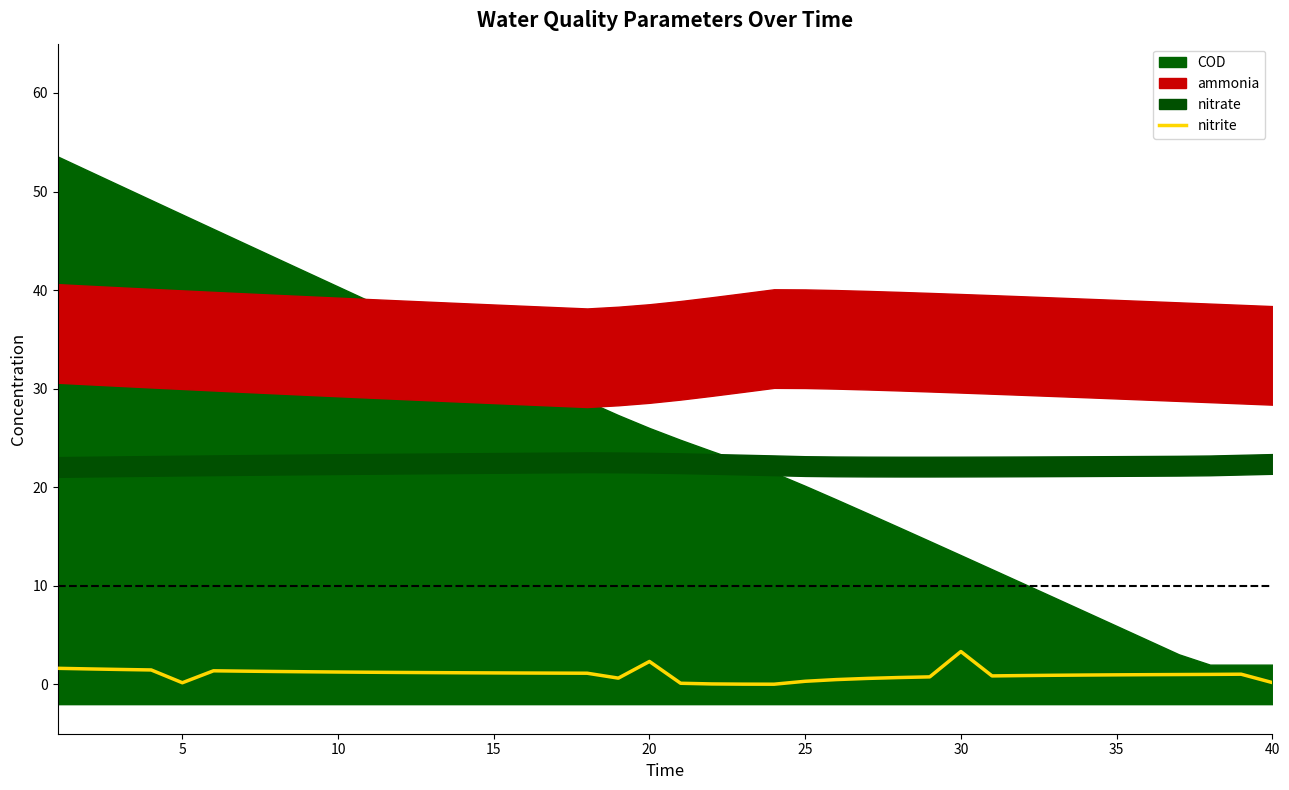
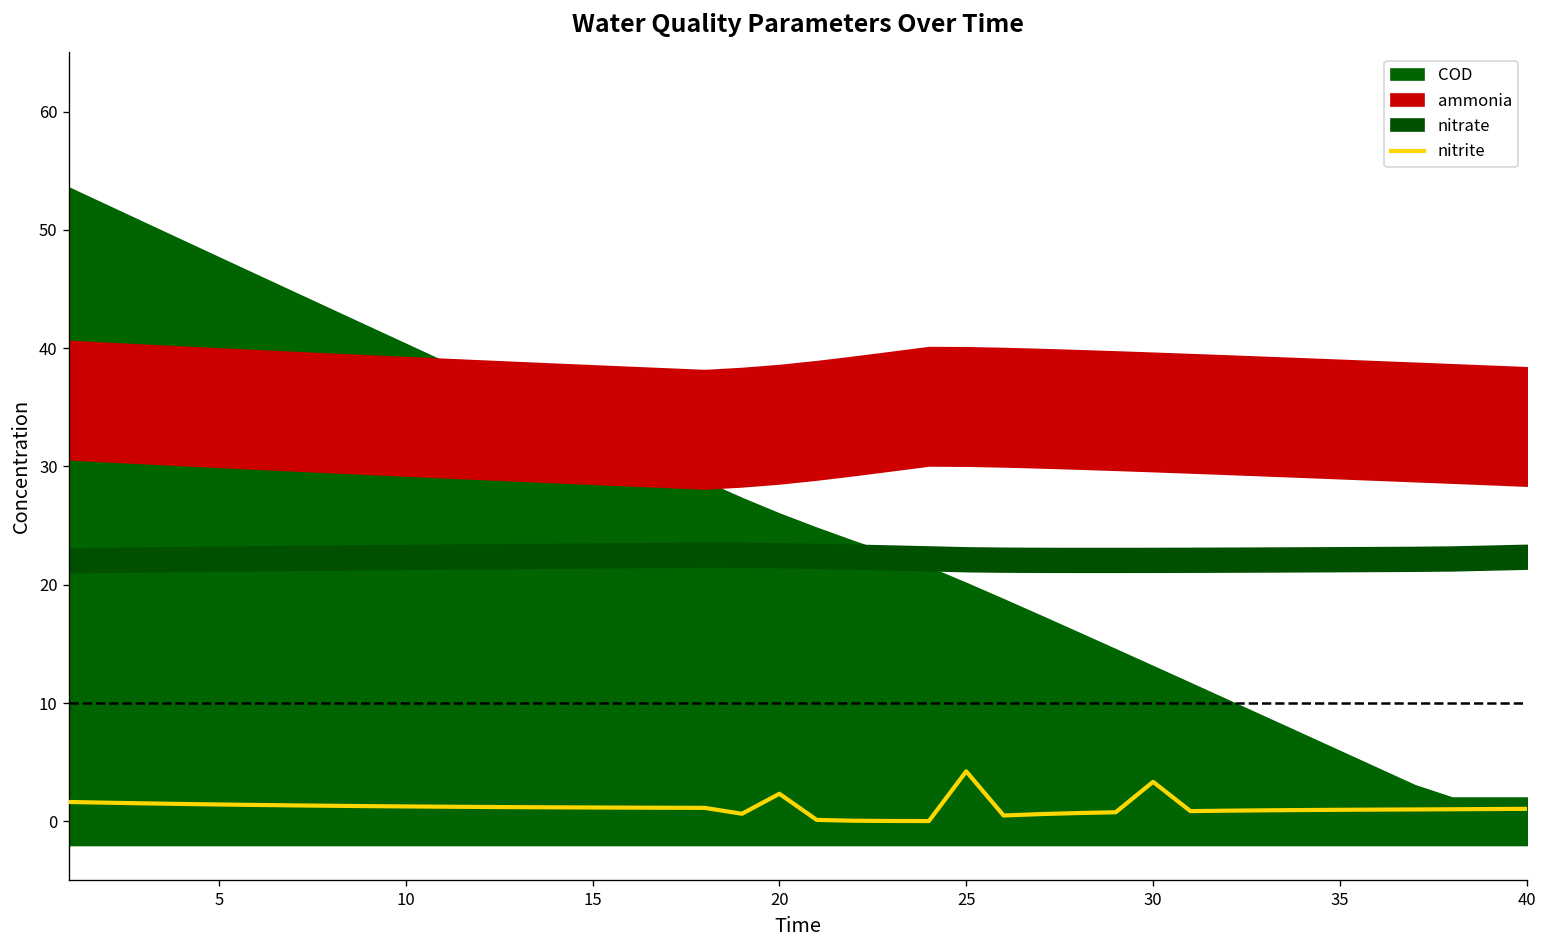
nitrite, 5: 0 -> 1
nitrite, 25: 0 -> 4
nitrite, 40: 0 -> 1
